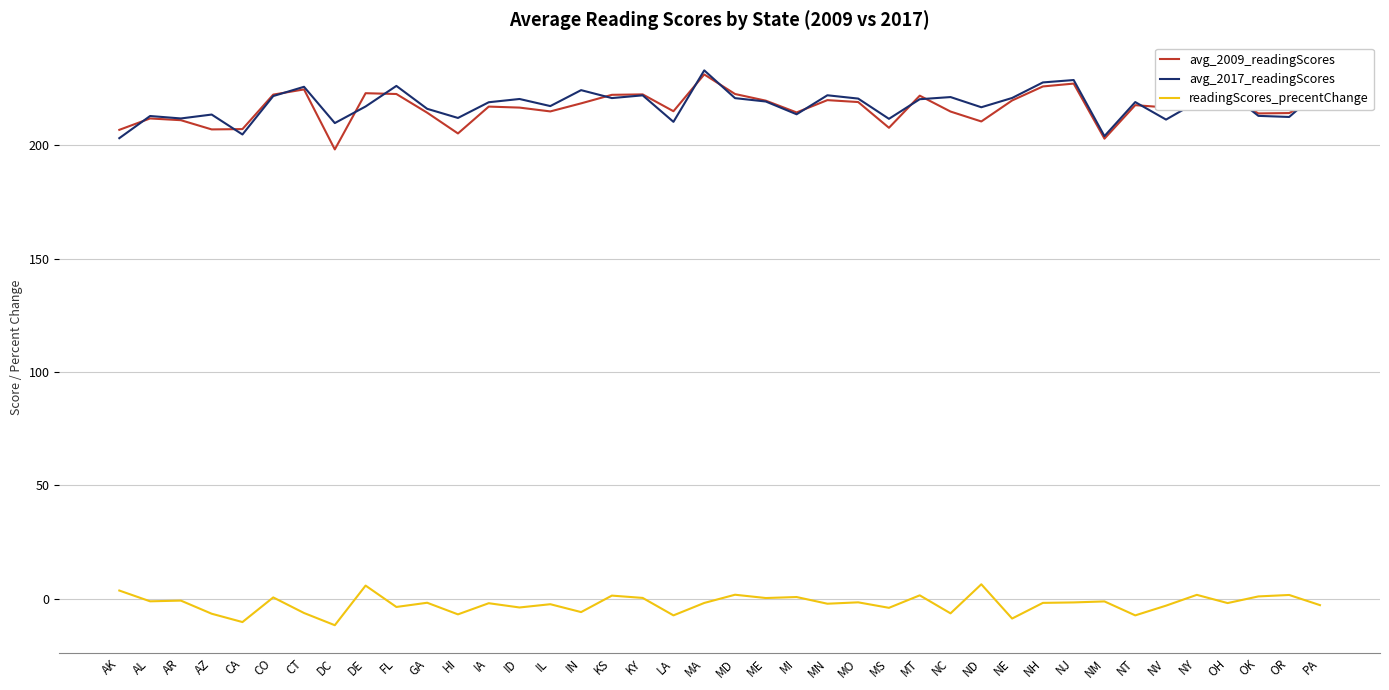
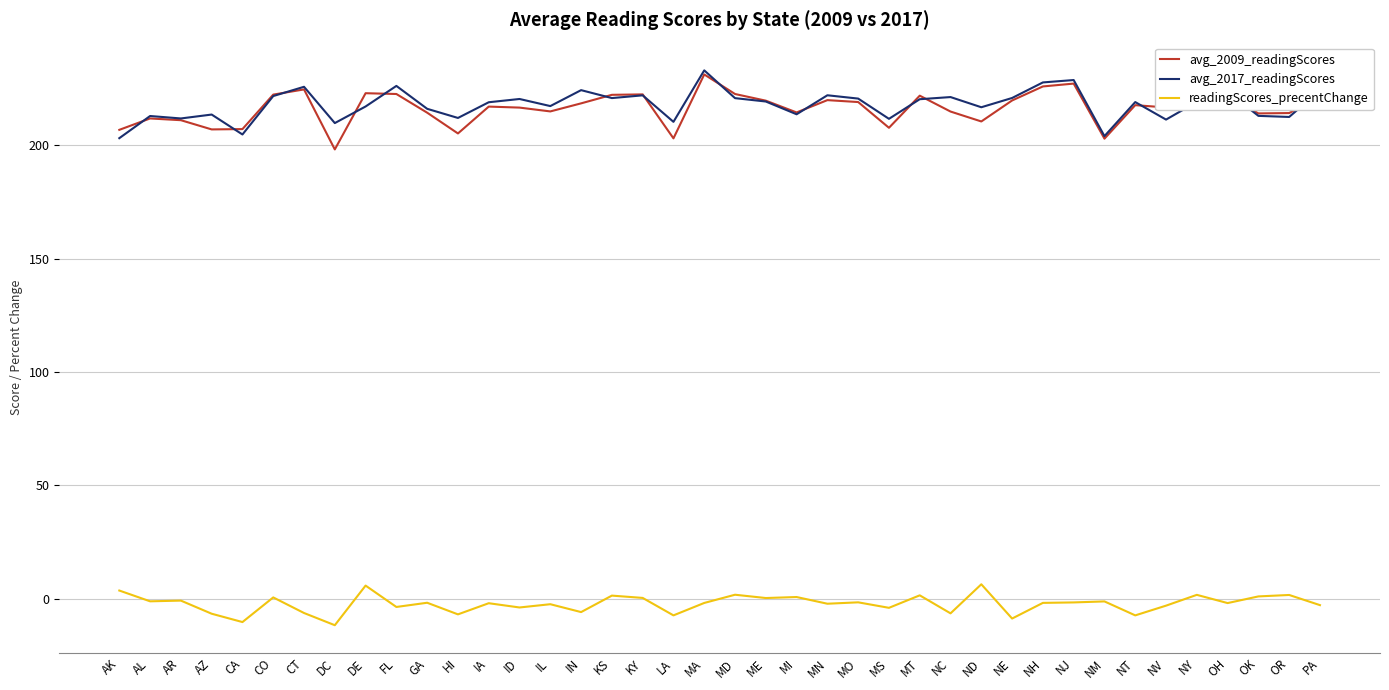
avg_2009_readingScores, LA: 215 -> 203
